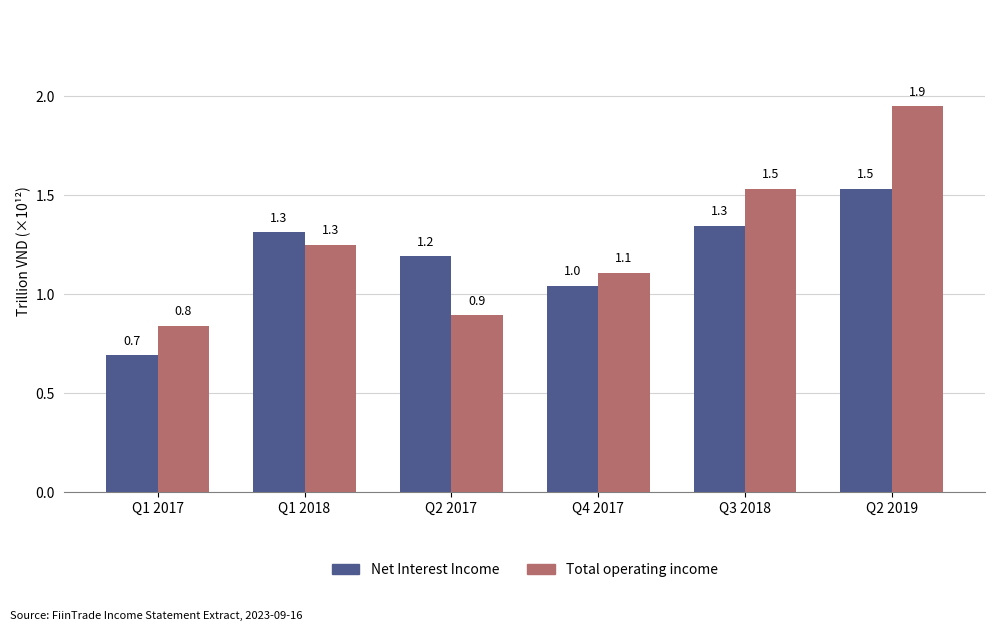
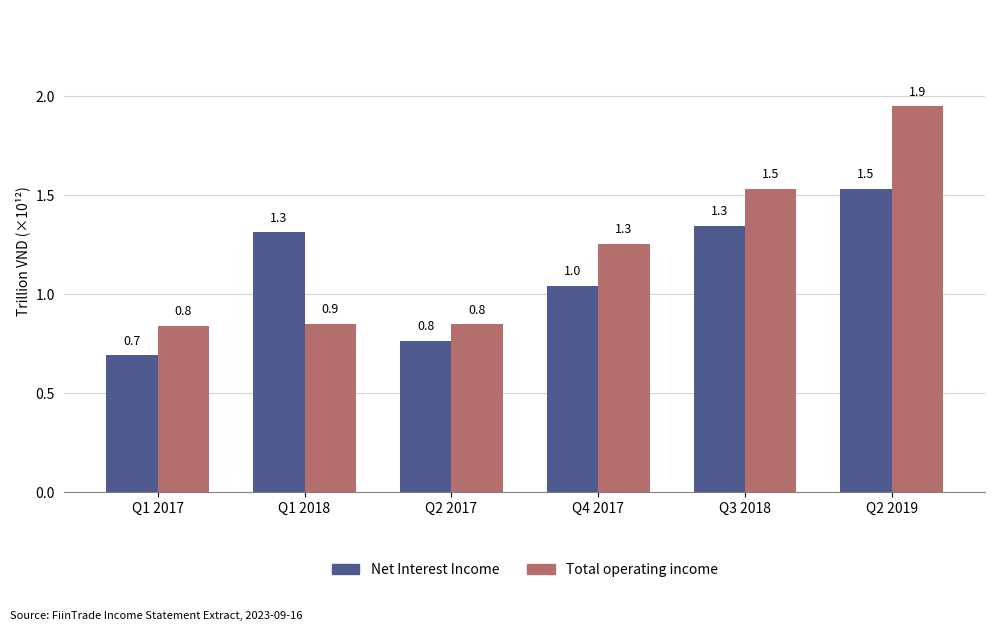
Total operating income, Q1 2018: 1.3 -> 0.9
Net Interest Income, Q2 2017: 1.2 -> 0.8
Total operating income, Q2 2017: 0.9 -> 0.8
Total operating income, Q4 2017: 1.1 -> 1.3
